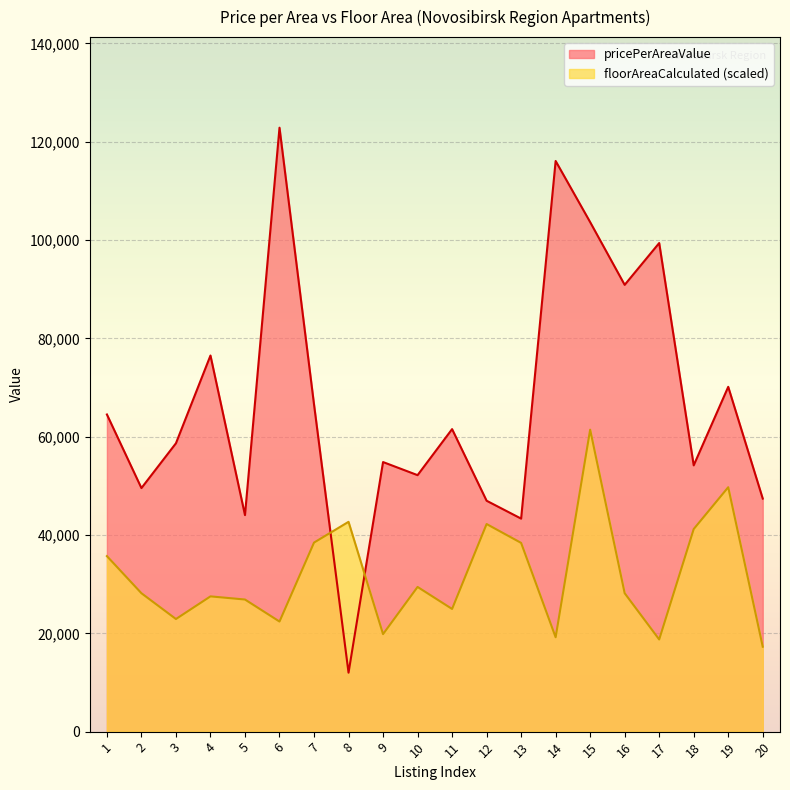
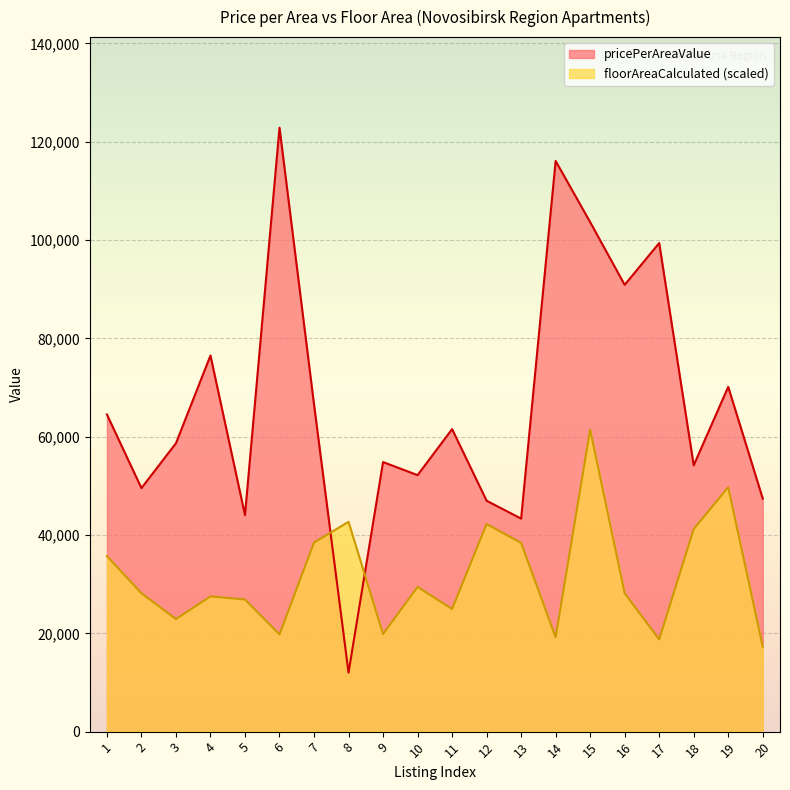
floorAreaCalculated (scaled), 6: 22,000 -> 20,000
